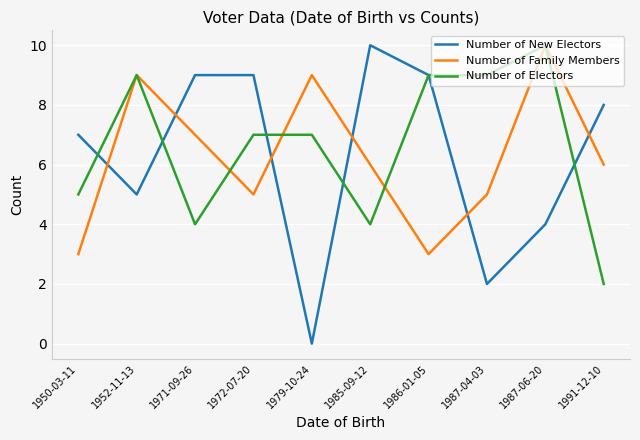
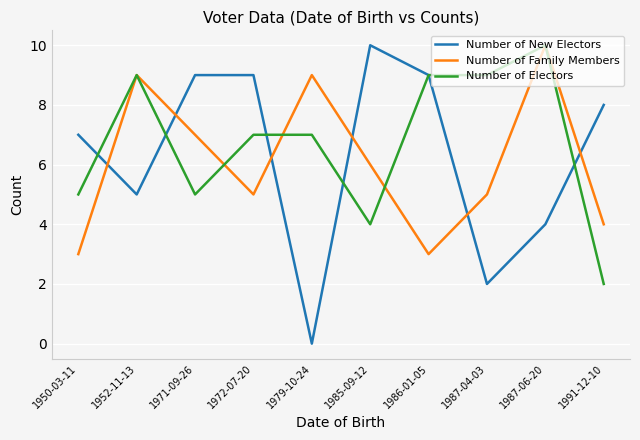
Number of Electors, 1971-09-26: 4 -> 5
Number of Family Members, 1991-12-10: 6 -> 4
